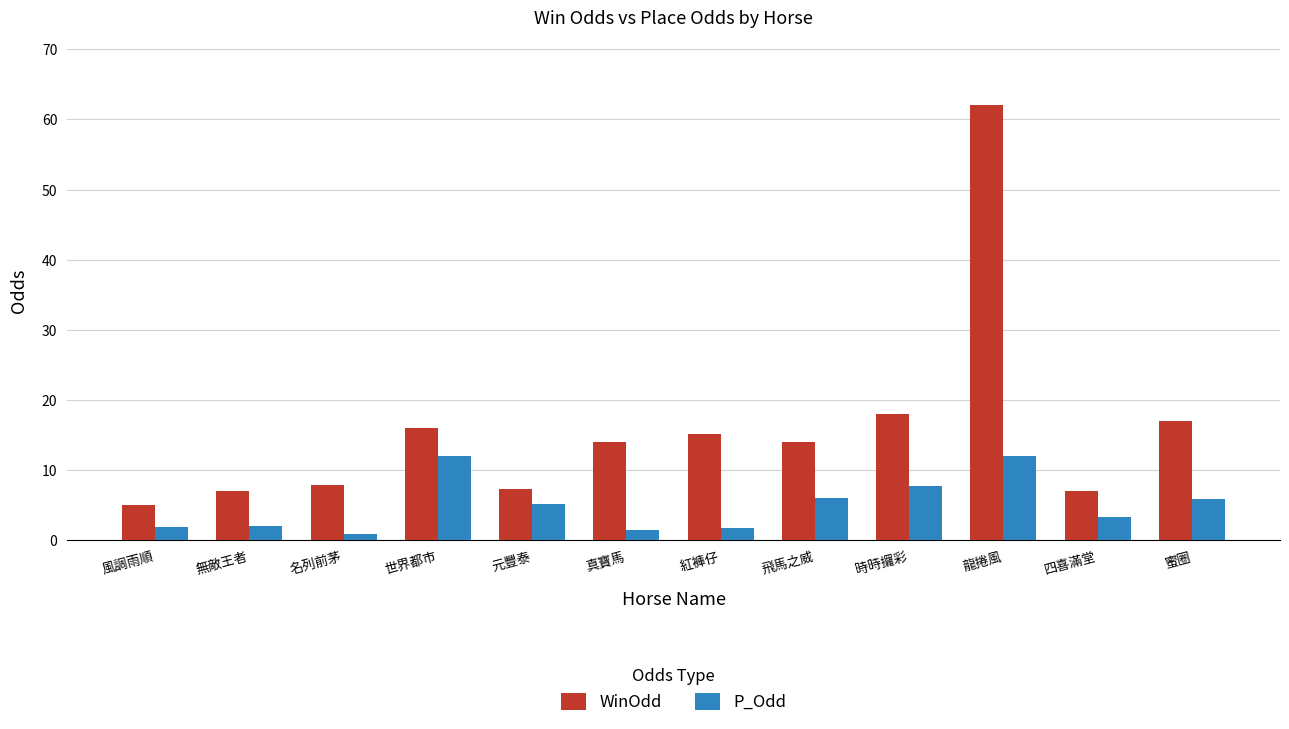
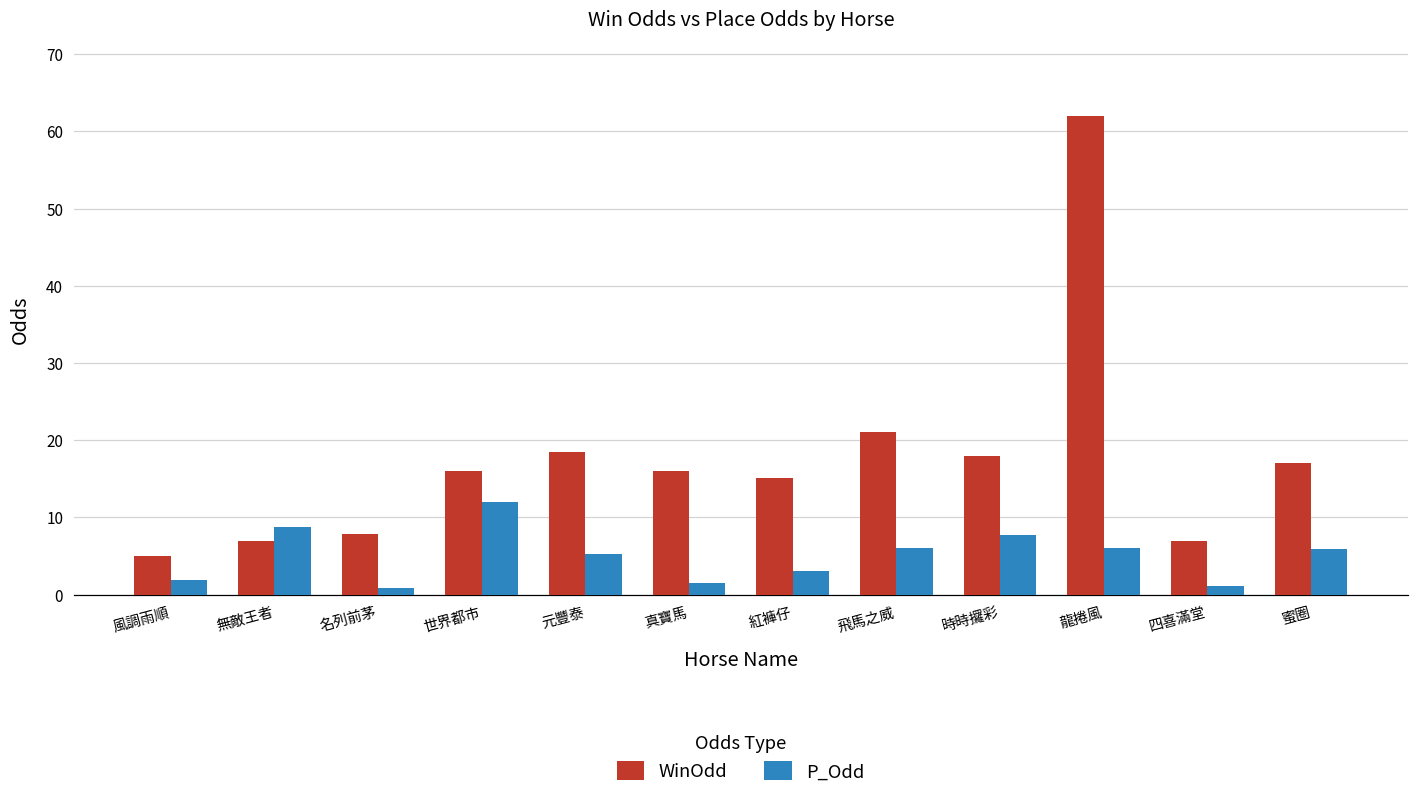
P_Odd, 無敵王者: 2 -> 9
WinOdd, 元豐泰: 7 -> 19
WinOdd, 真寶馬: 14 -> 16
P_Odd, 紅褲仔: 2 -> 3
WinOdd, 飛馬之威: 14 -> 21
P_Odd, 龍捲風: 12 -> 6
P_Odd, 四喜滿堂: 3 -> 1
